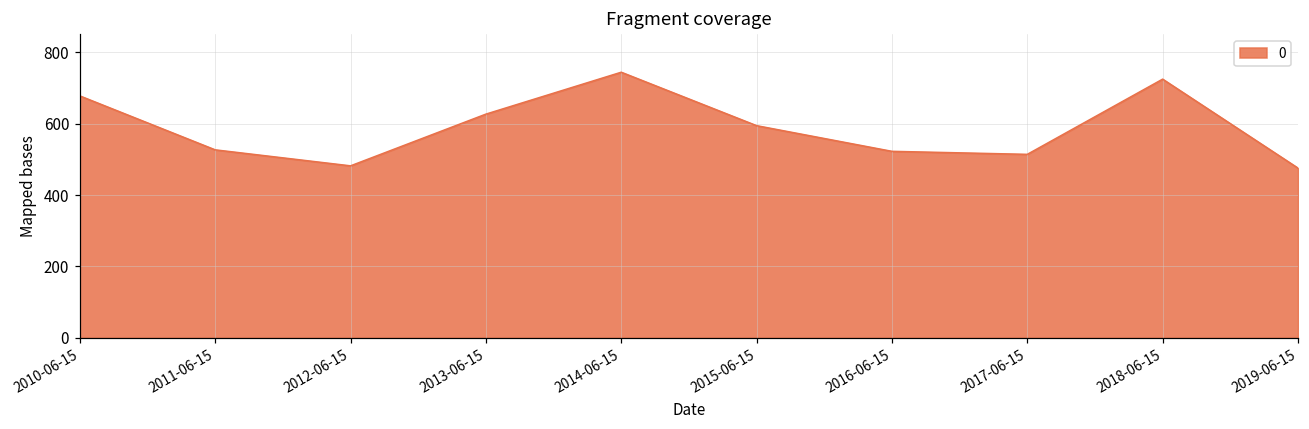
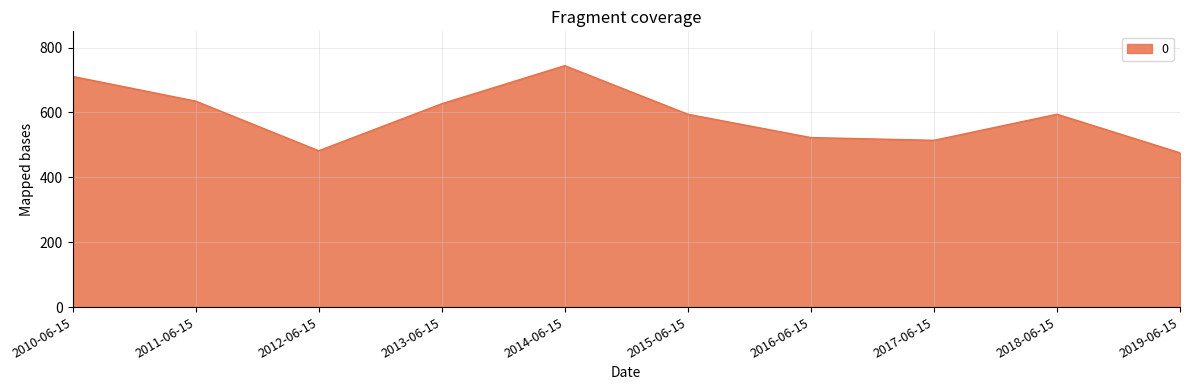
2010-06-15: 680 -> 710
2011-06-15: 530 -> 630
2018-06-15: 720 -> 590
